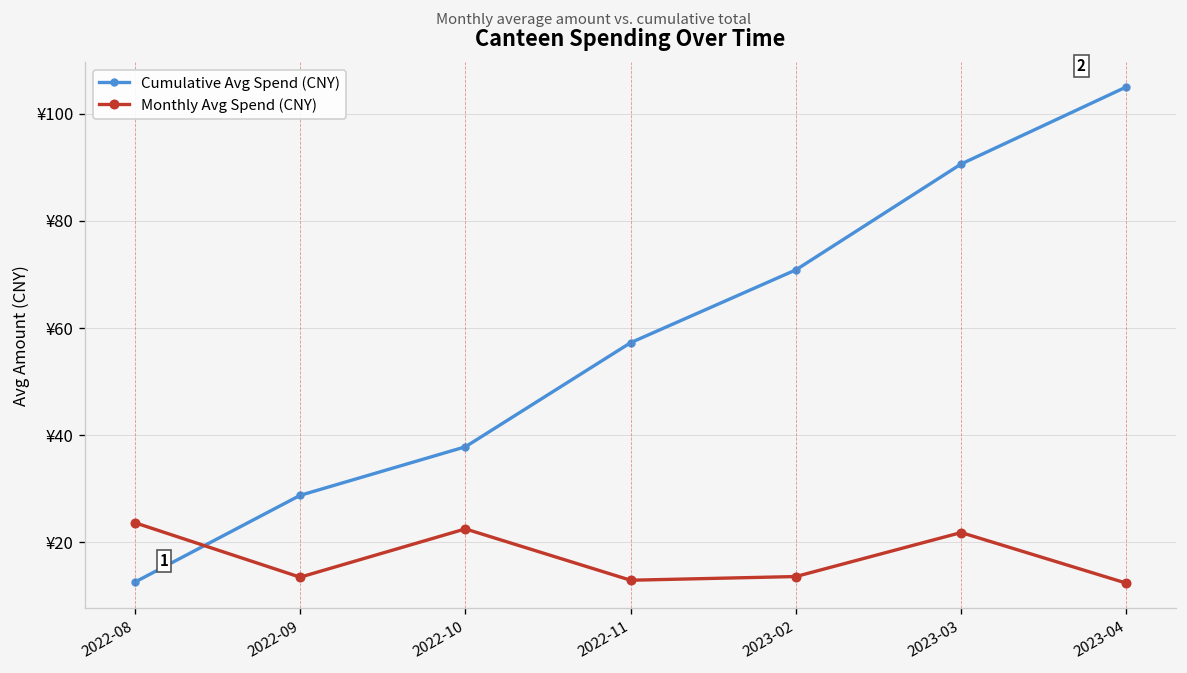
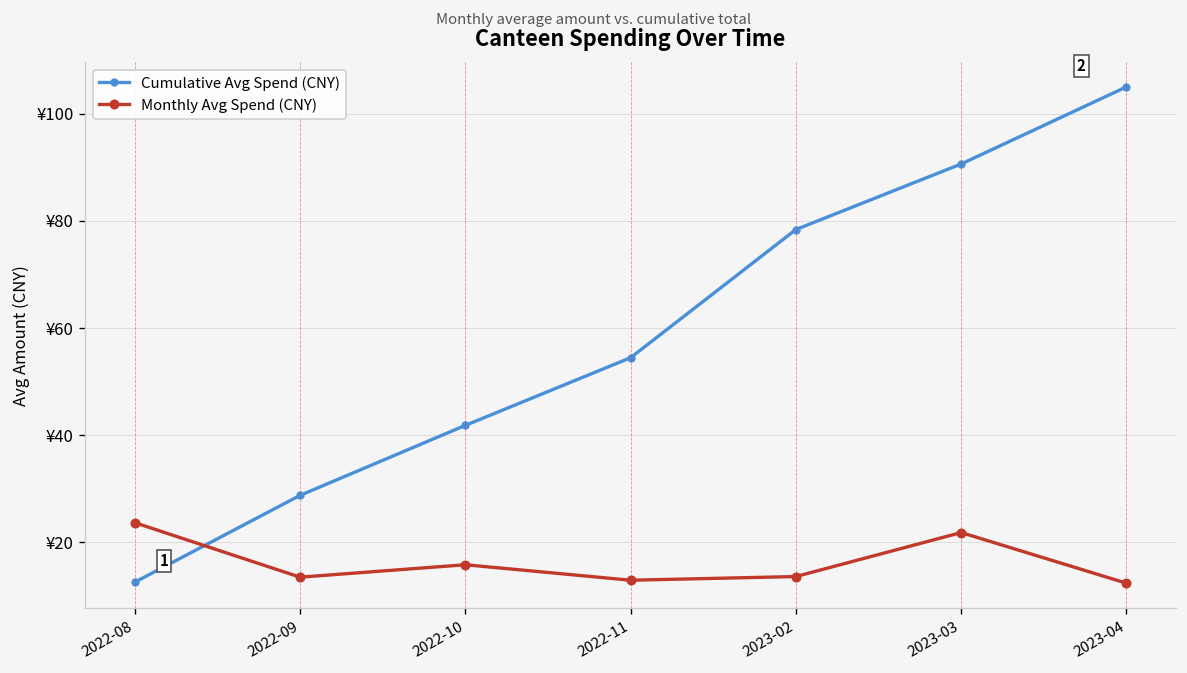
Cumulative Avg Spend (CNY), 2022-10: ¥38 -> ¥42
Monthly Avg Spend (CNY), 2022-10: ¥22 -> ¥16
Cumulative Avg Spend (CNY), 2022-11: ¥57 -> ¥54
Cumulative Avg Spend (CNY), 2023-02: ¥71 -> ¥78
